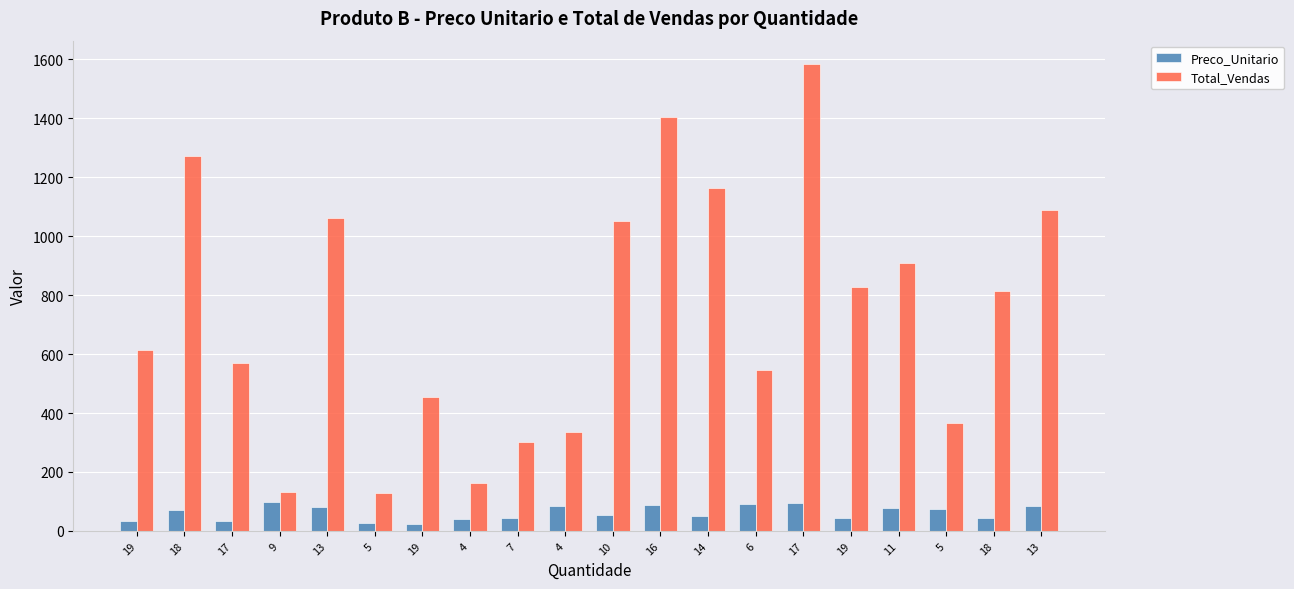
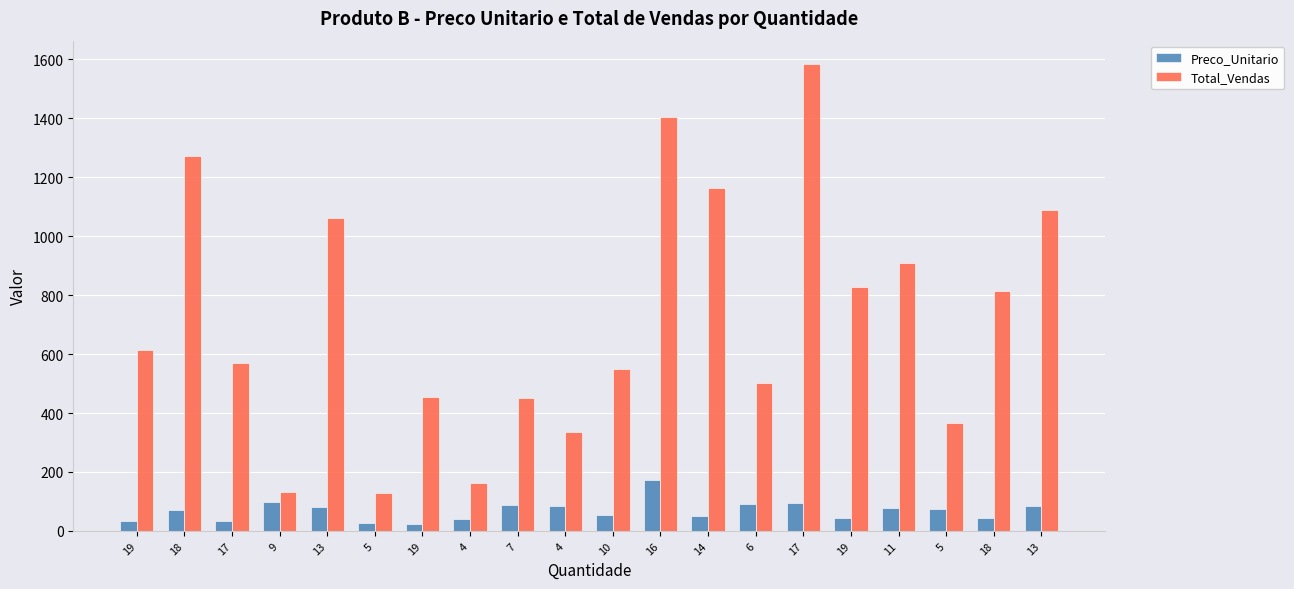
Preco_Unitario, 7: 40 -> 90
Total_Vendas, 7: 300 -> 450
Total_Vendas, 10: 1050 -> 550
Preco_Unitario, 16: 90 -> 170
Total_Vendas, 6: 550 -> 500
